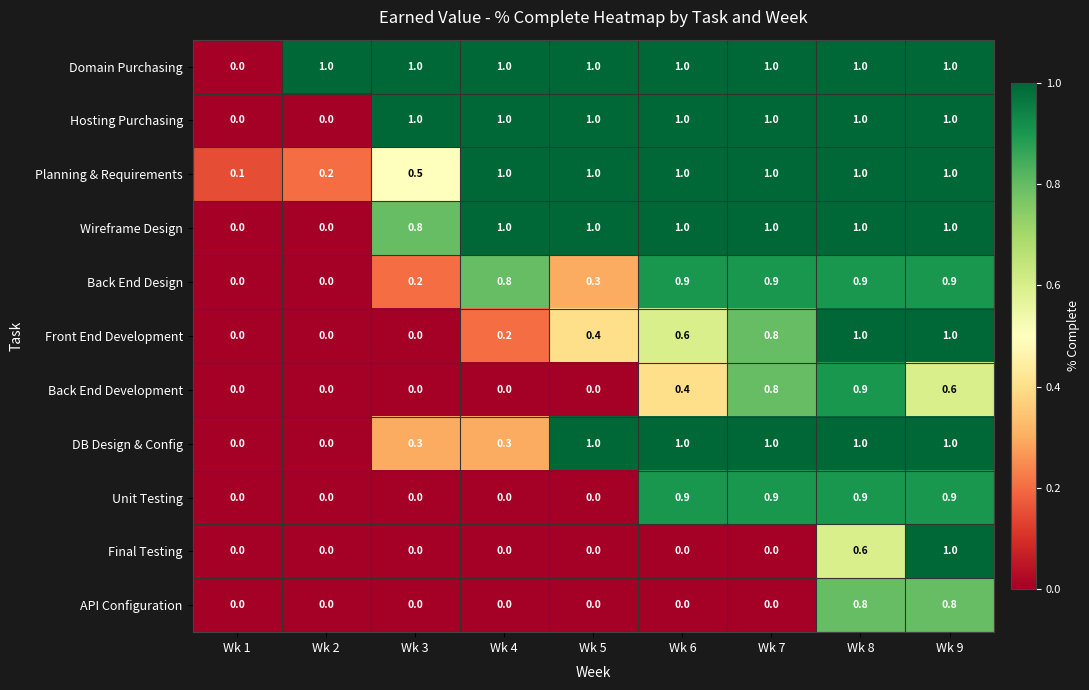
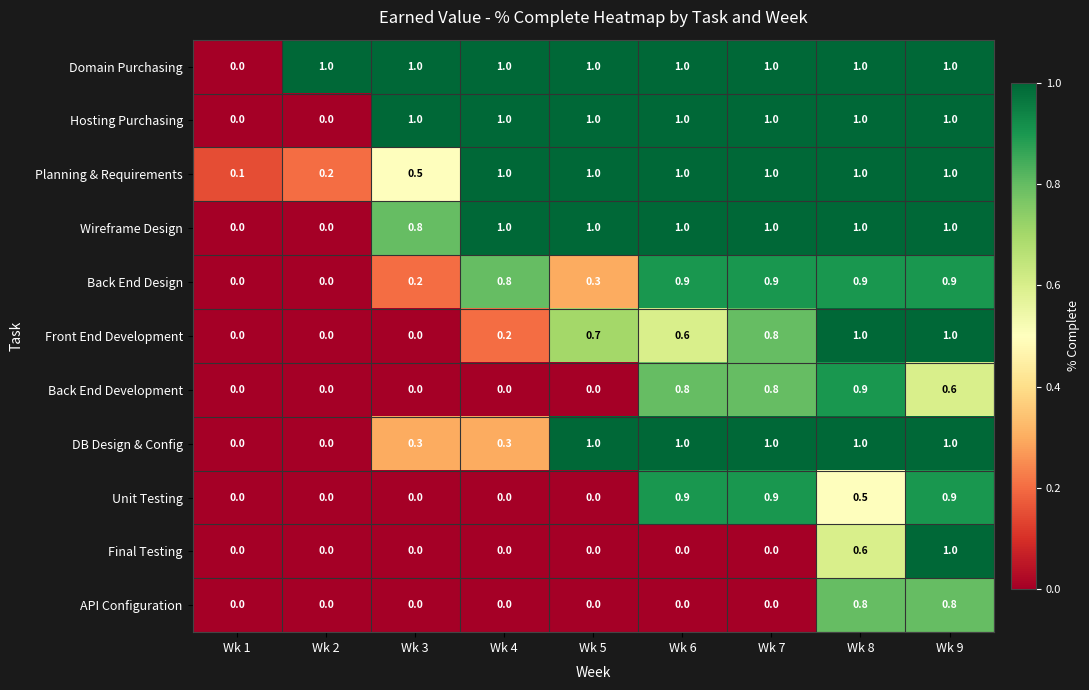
Front End Development, Wk 5: 0.4 -> 0.7
Back End Development, Wk 6: 0.4 -> 0.8
Unit Testing, Wk 8: 0.9 -> 0.5
